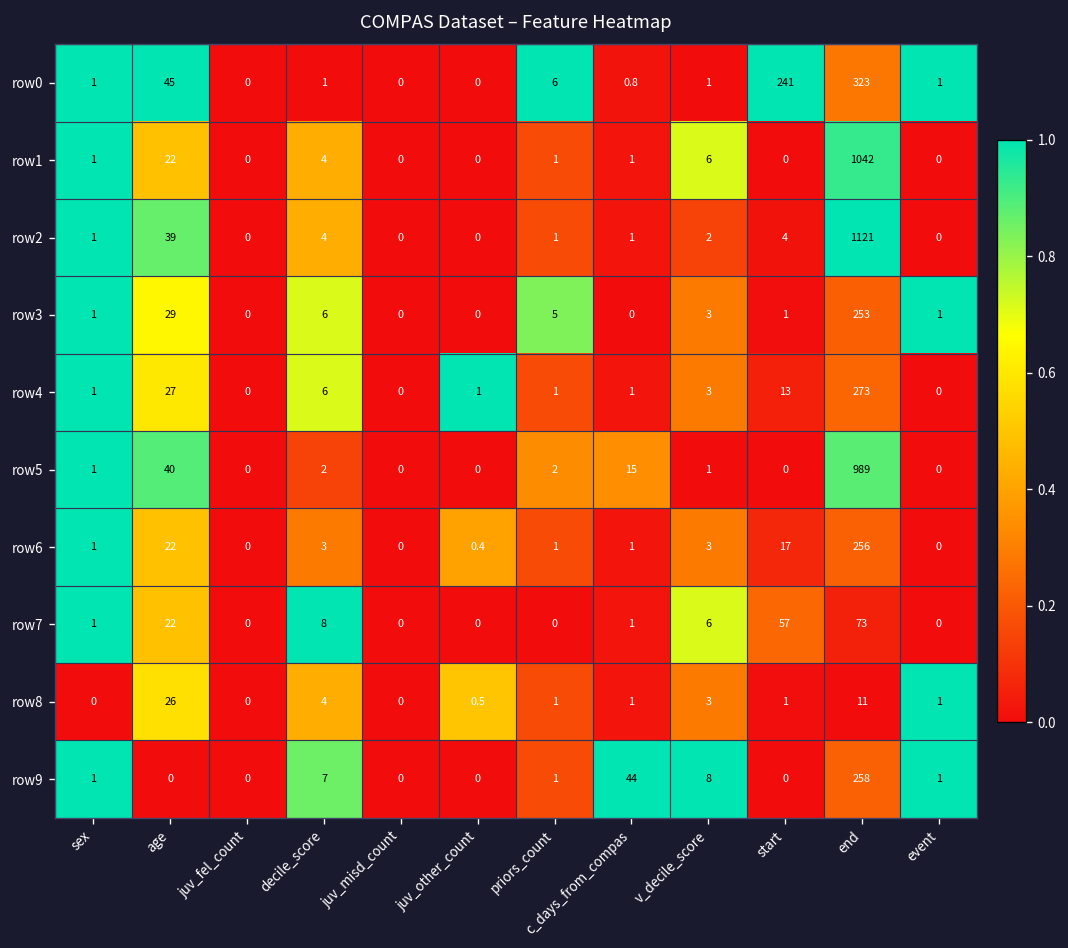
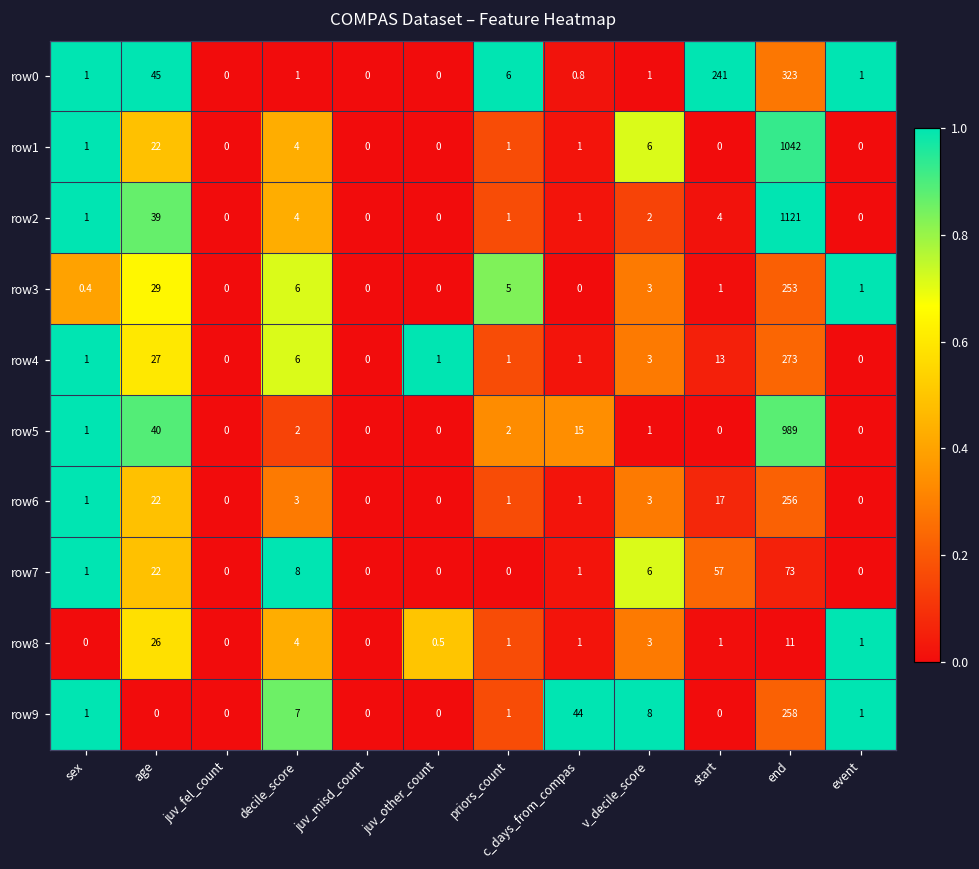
row3, sex: 1 -> 0.4
row6, juv_other_count: 0.4 -> 0
